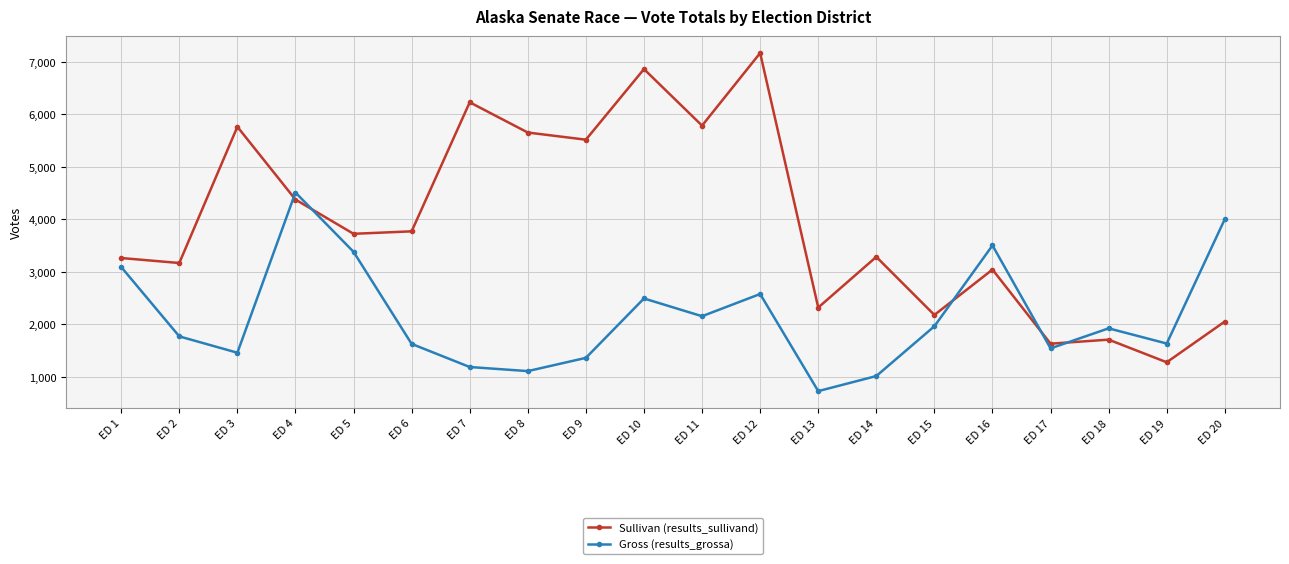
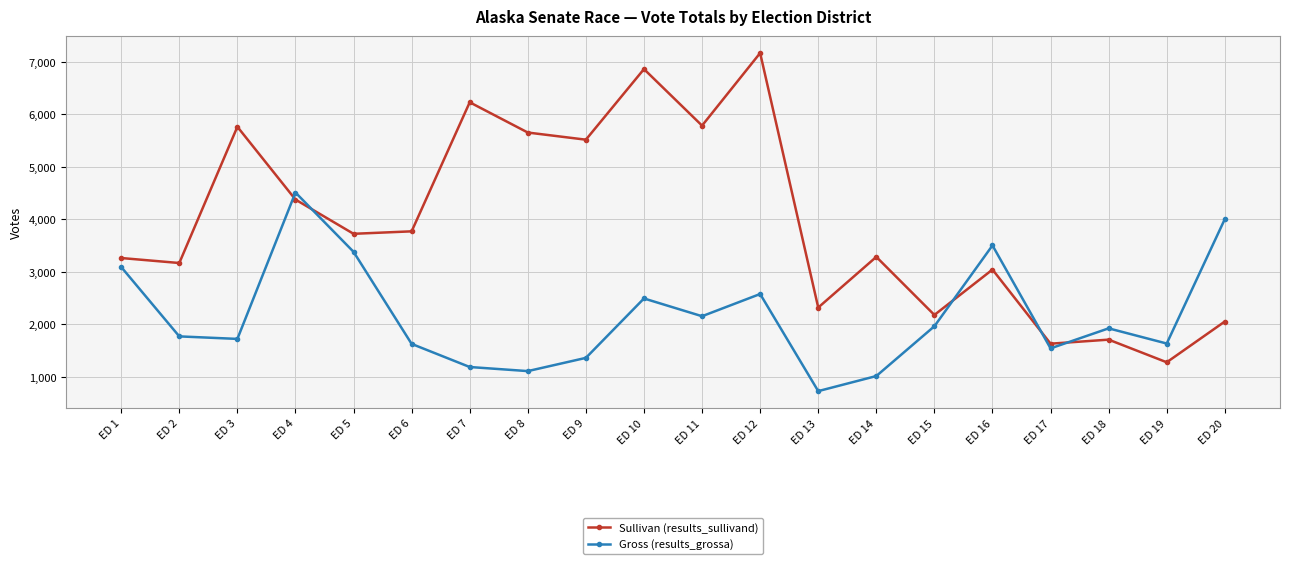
Gross (results_grossa), ED 3: 1,500 -> 1,700
